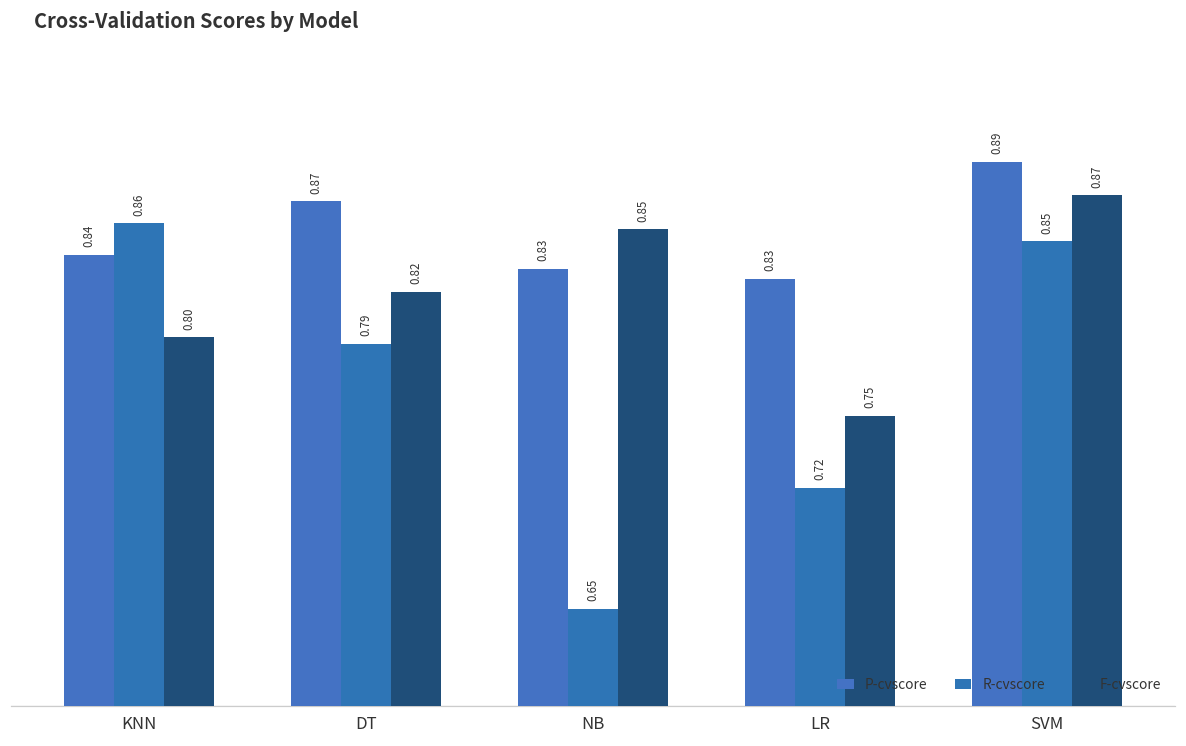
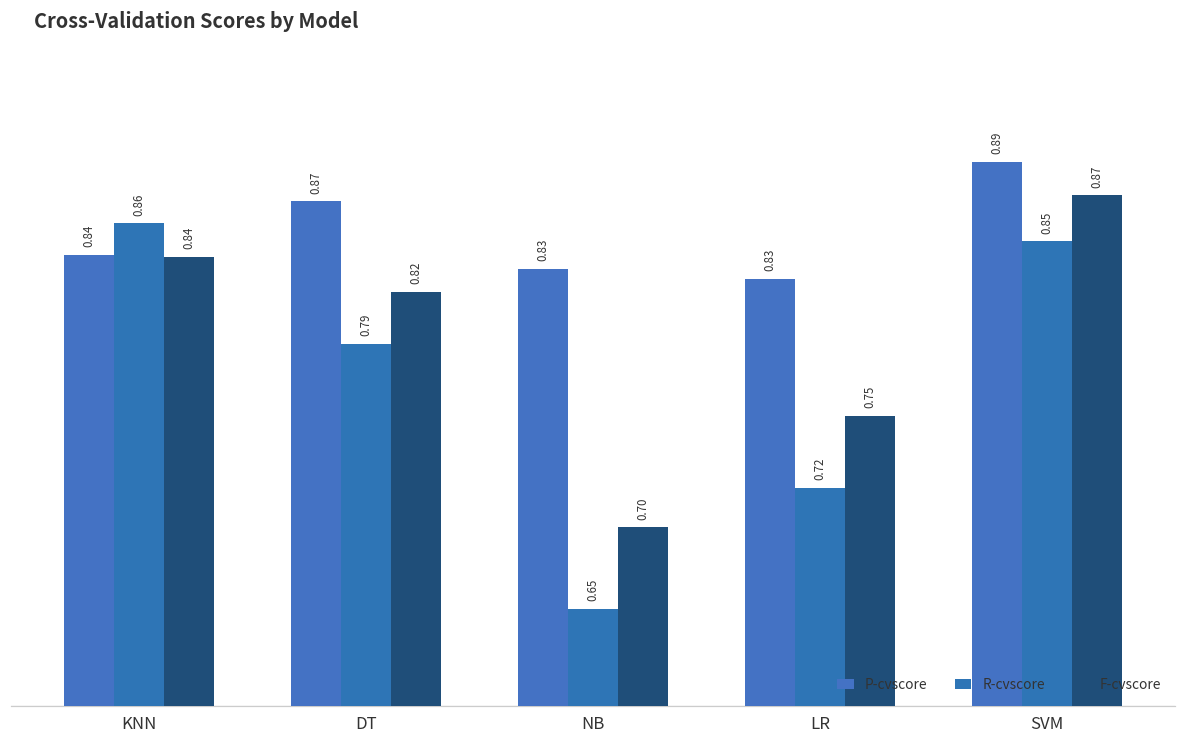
F-cvscore, KNN: 0.80 -> 0.84
F-cvscore, NB: 0.85 -> 0.70
